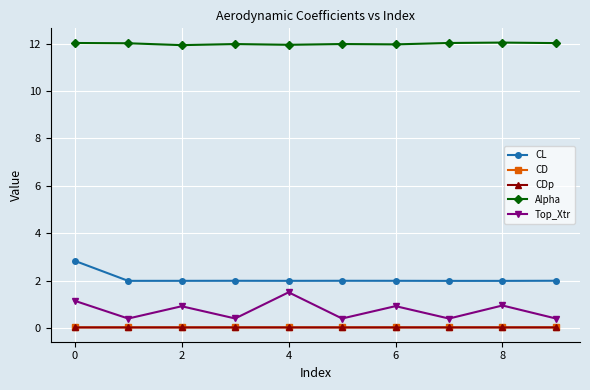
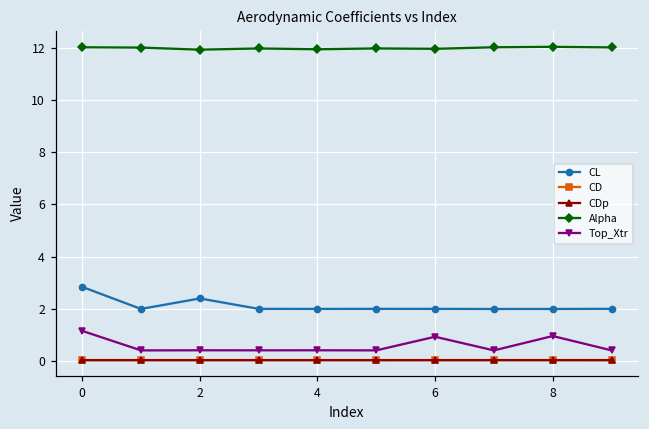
CL, 2: 2.0 -> 2.4
Top_Xtr, 2: 0.9 -> 0.4
Top_Xtr, 4: 1.5 -> 0.4
